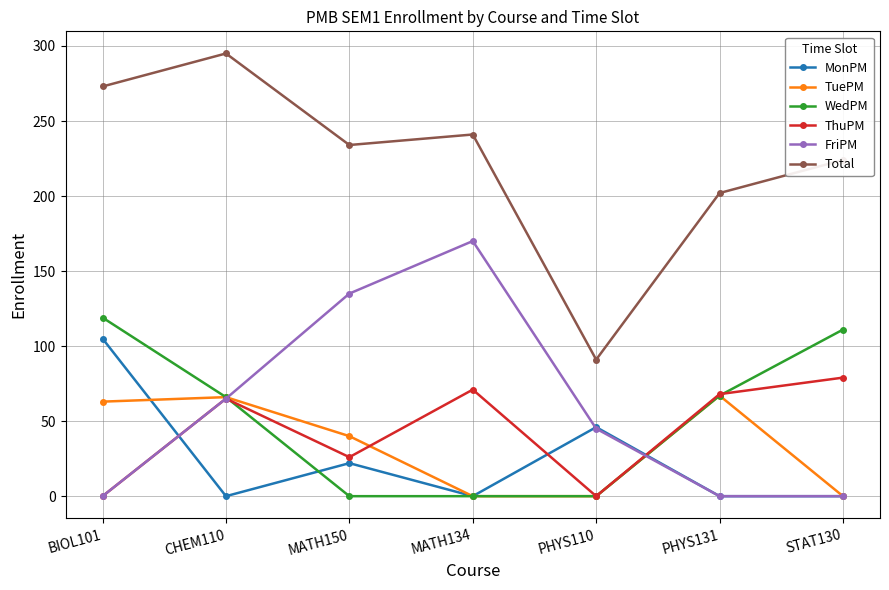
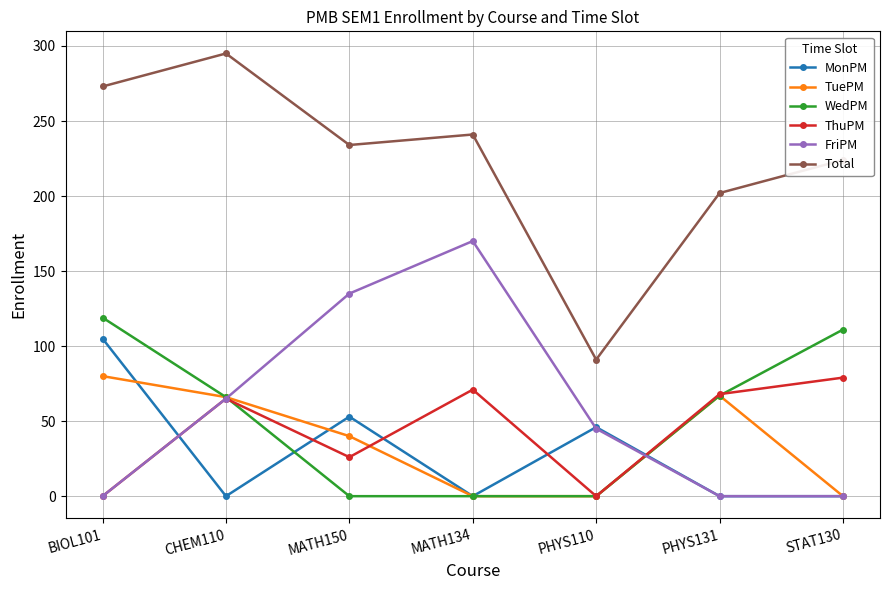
TuePM, BIOL101: 63 -> 80
MonPM, MATH150: 22 -> 53
